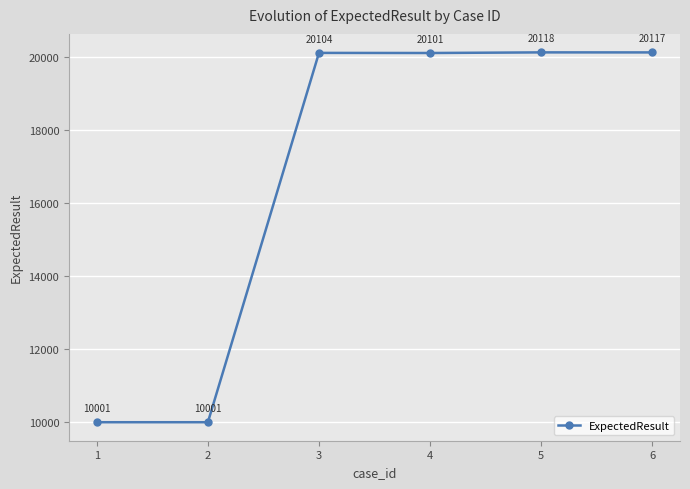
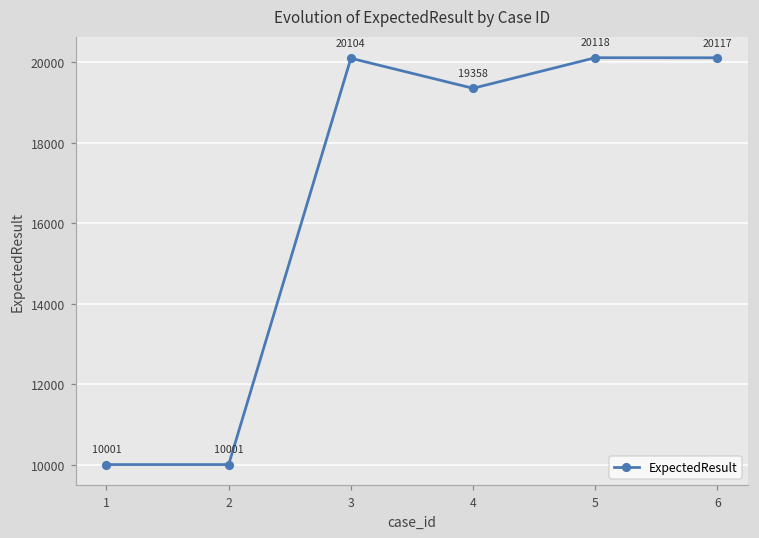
4: 20101 -> 19358
